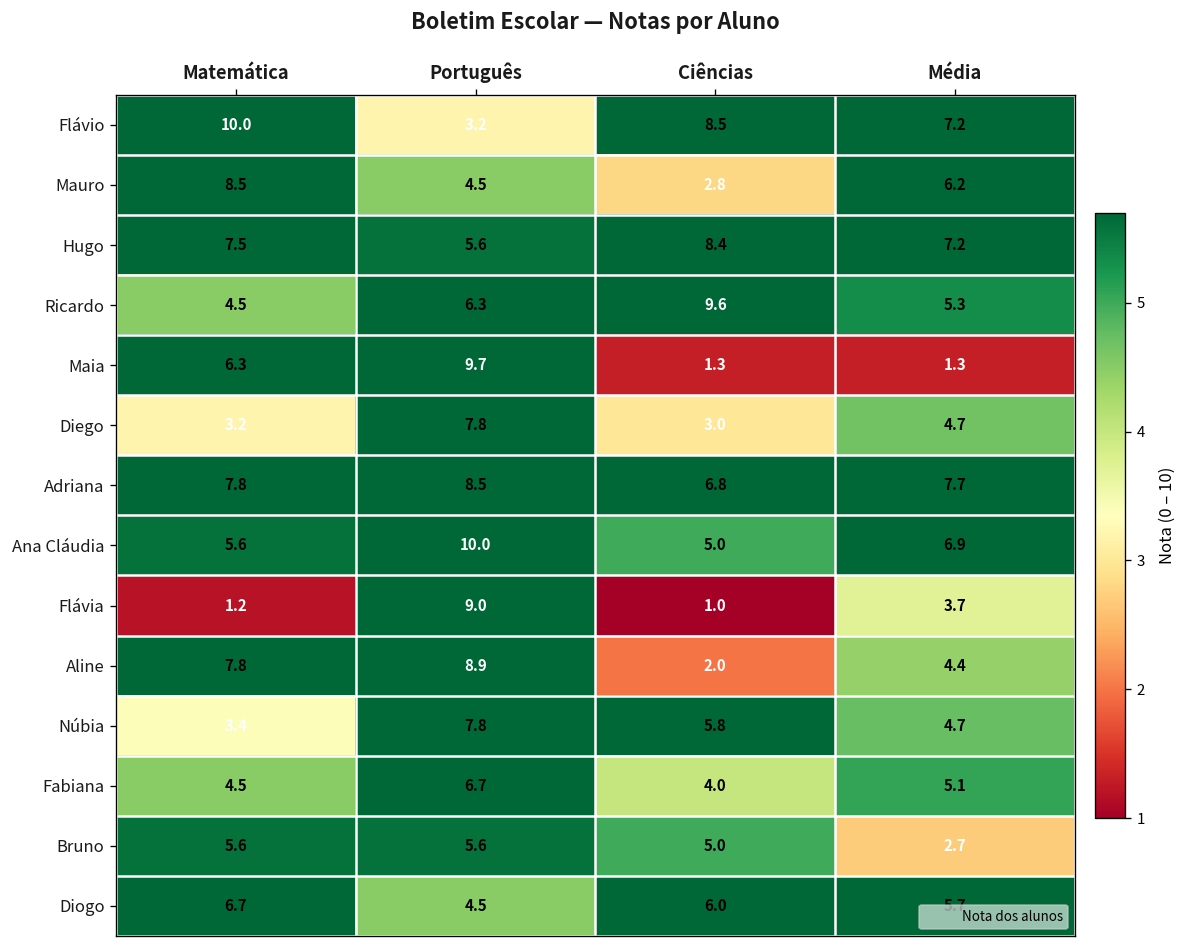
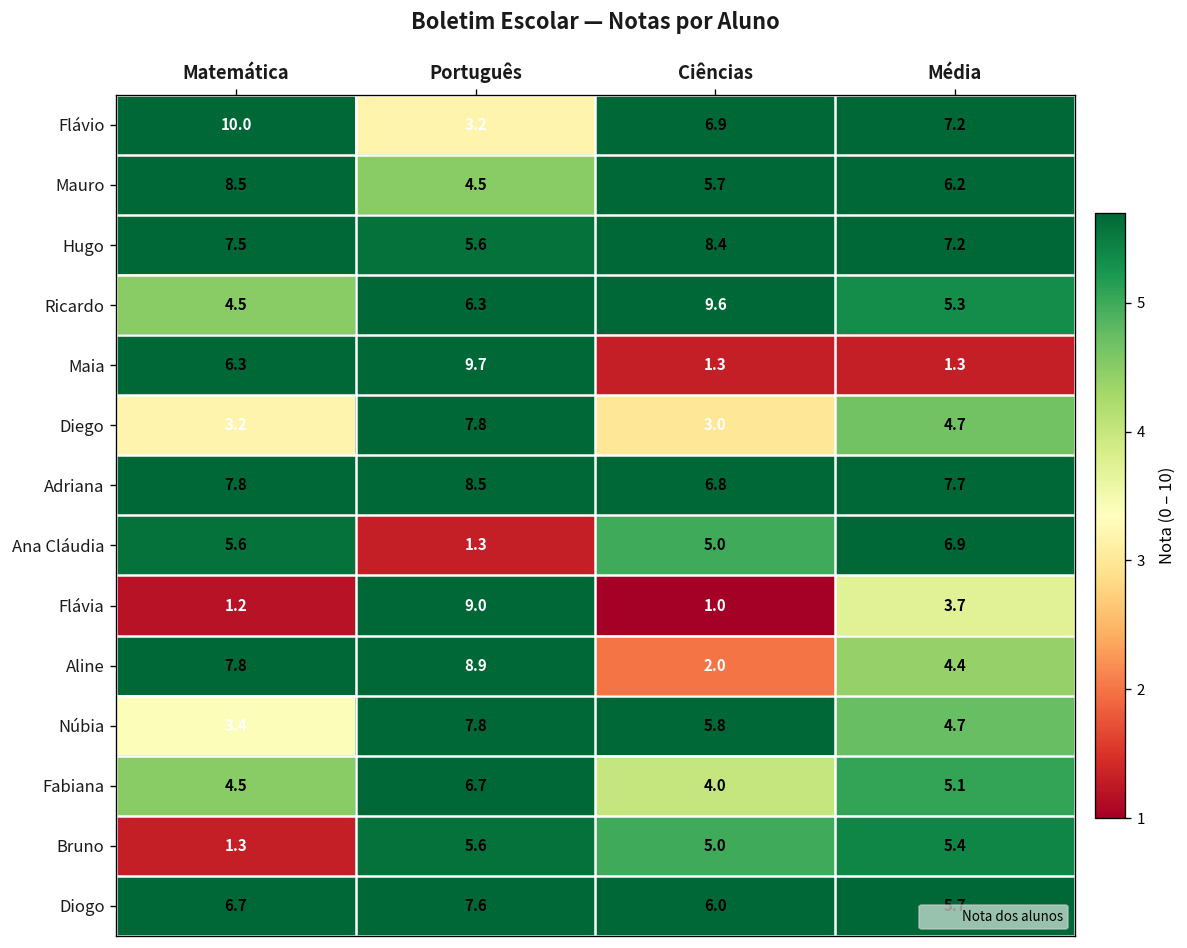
Flávio, Ciências: 8.5 -> 6.9
Mauro, Ciências: 2.8 -> 5.7
Ana Cláudia, Português: 10.0 -> 1.3
Bruno, Matemática: 5.6 -> 1.3
Bruno, Média: 2.7 -> 5.4
Diogo, Português: 4.5 -> 7.6
